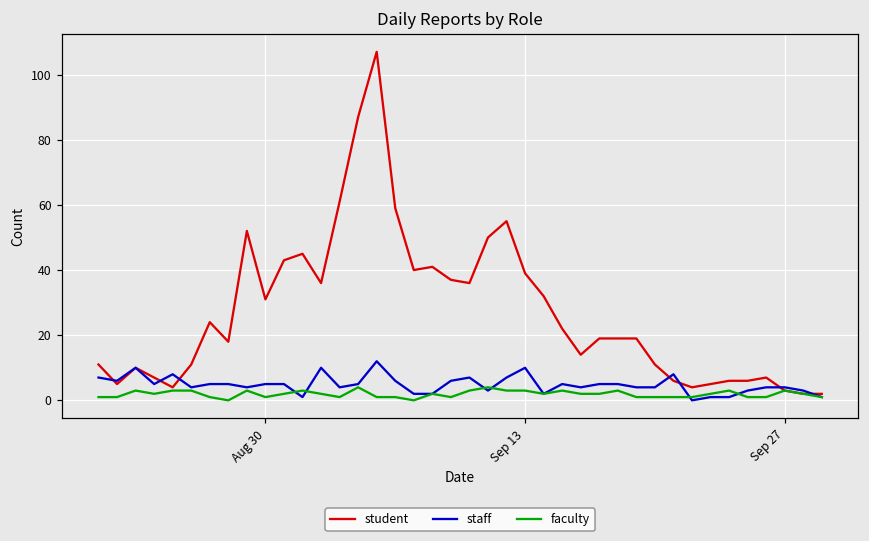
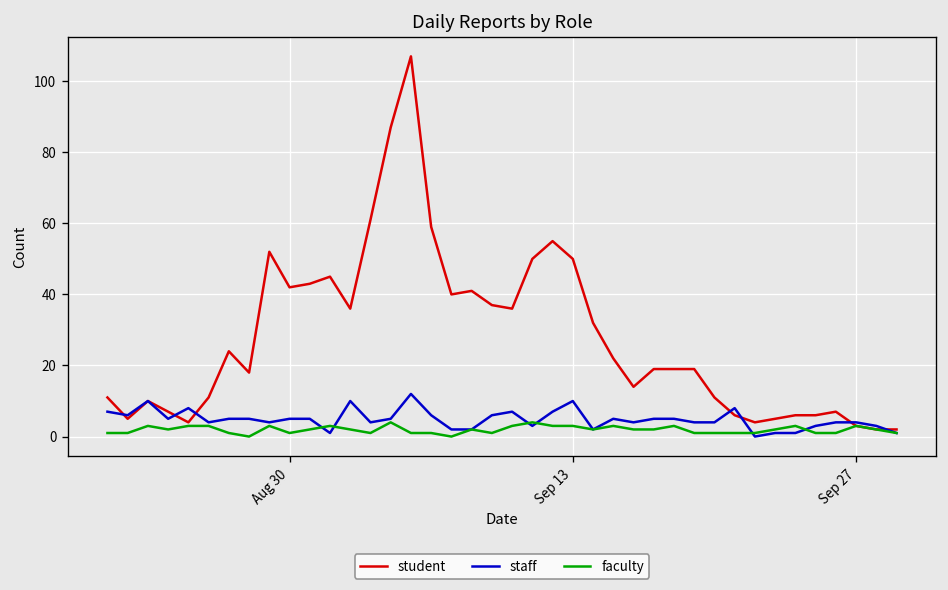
student, Aug 30: 31 -> 42
student, Sep 13: 39 -> 50
